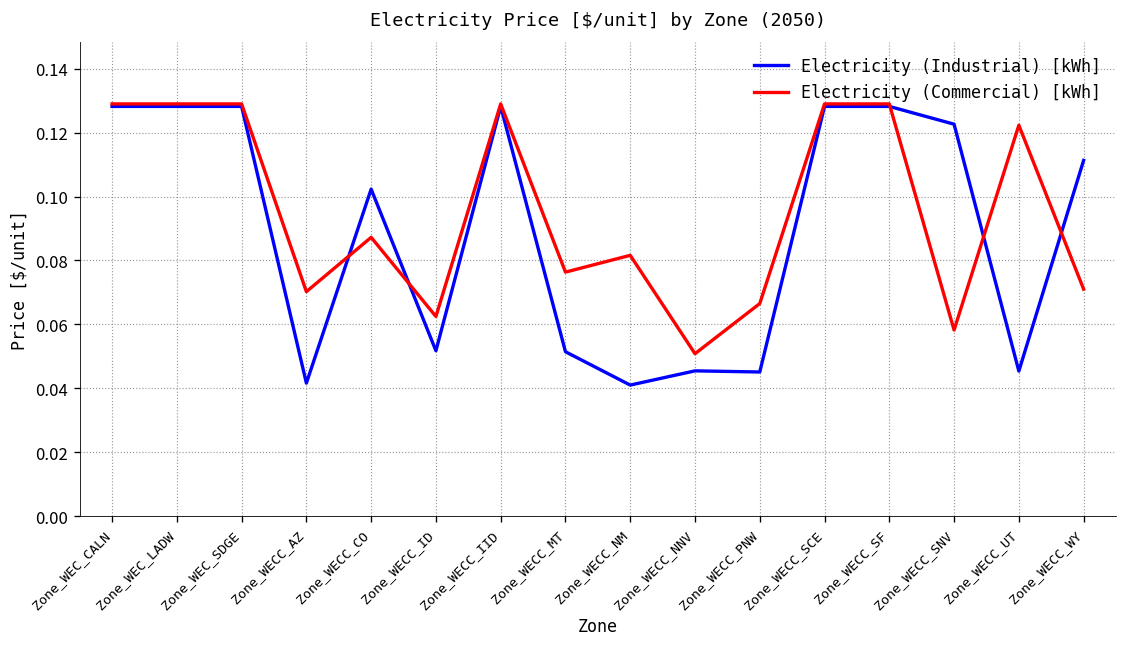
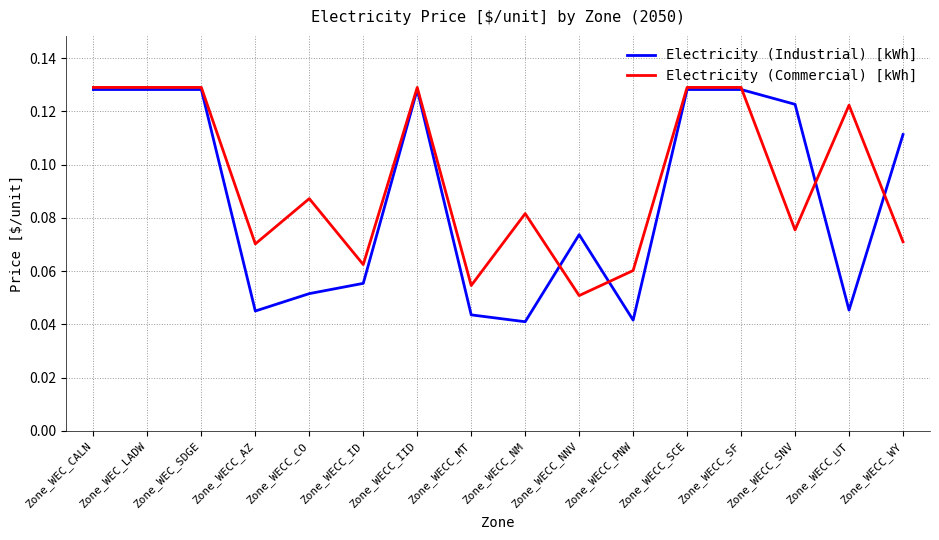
Electricity (Industrial) [kWh], Zone_WECC_AZ: 0.042 -> 0.045
Electricity (Industrial) [kWh], Zone_WECC_CO: 0.102 -> 0.052
Electricity (Industrial) [kWh], Zone_WECC_ID: 0.052 -> 0.055
Electricity (Industrial) [kWh], Zone_WECC_MT: 0.051 -> 0.044
Electricity (Commercial) [kWh], Zone_WECC_MT: 0.076 -> 0.055
Electricity (Industrial) [kWh], Zone_WECC_NNV: 0.045 -> 0.074
Electricity (Industrial) [kWh], Zone_WECC_PNW: 0.045 -> 0.042
Electricity (Commercial) [kWh], Zone_WECC_PNW: 0.067 -> 0.060
Electricity (Commercial) [kWh], Zone_WECC_SNV: 0.058 -> 0.075
